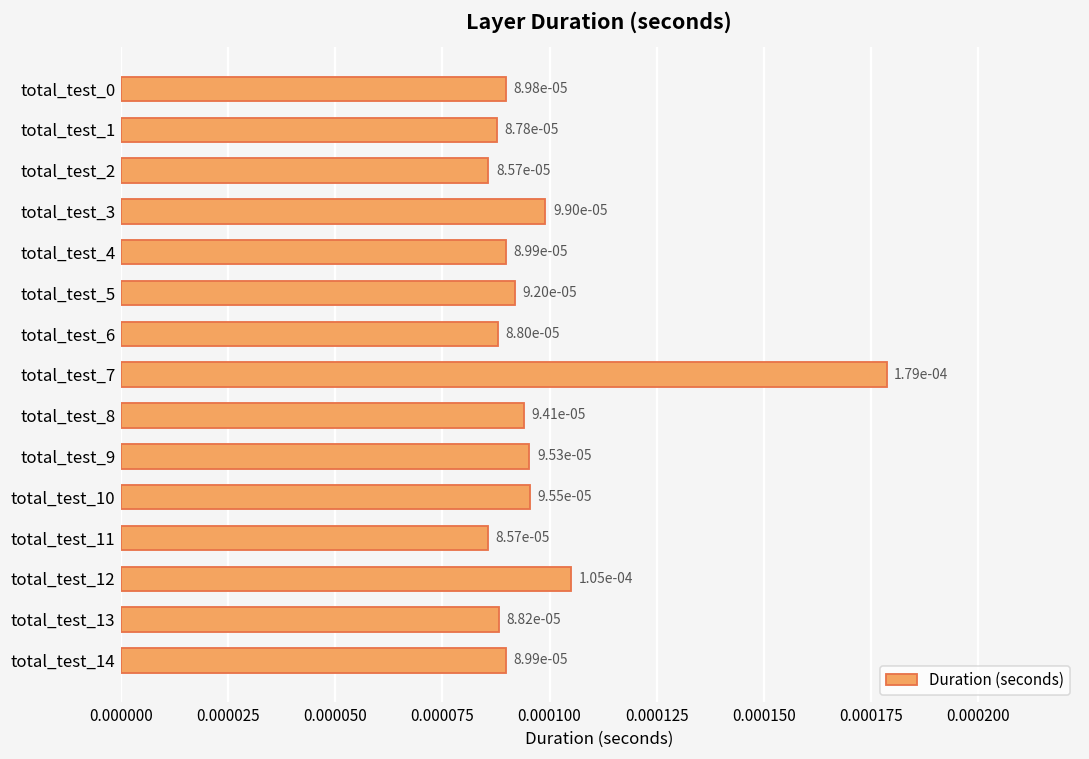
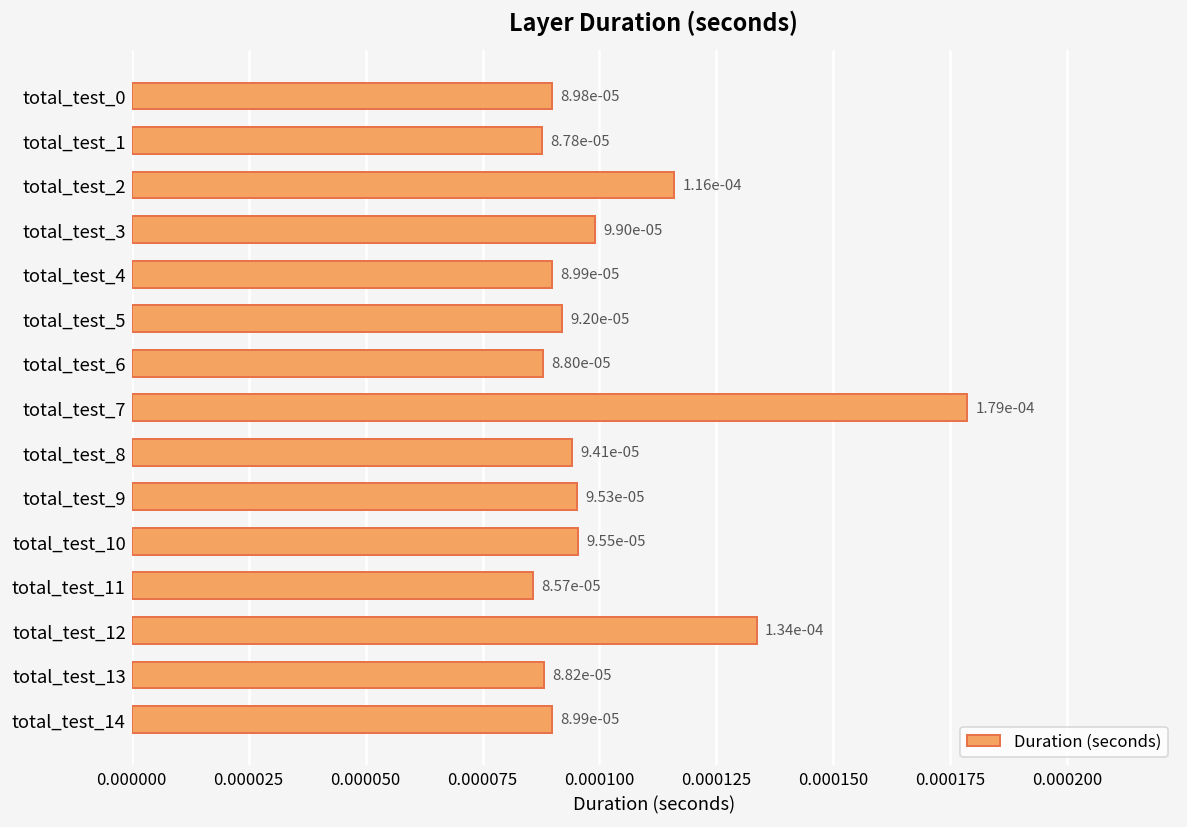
total_test_2: 8.57e-05 -> 1.16e-04
total_test_12: 1.05e-04 -> 1.34e-04
